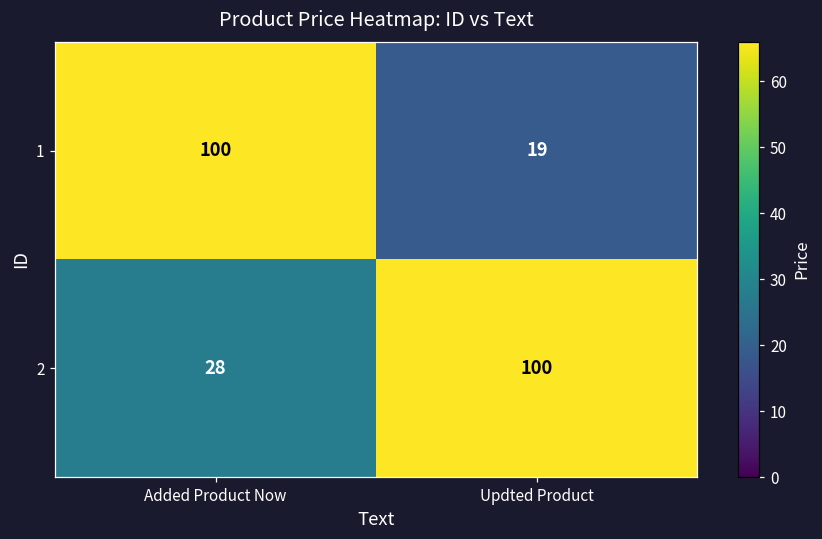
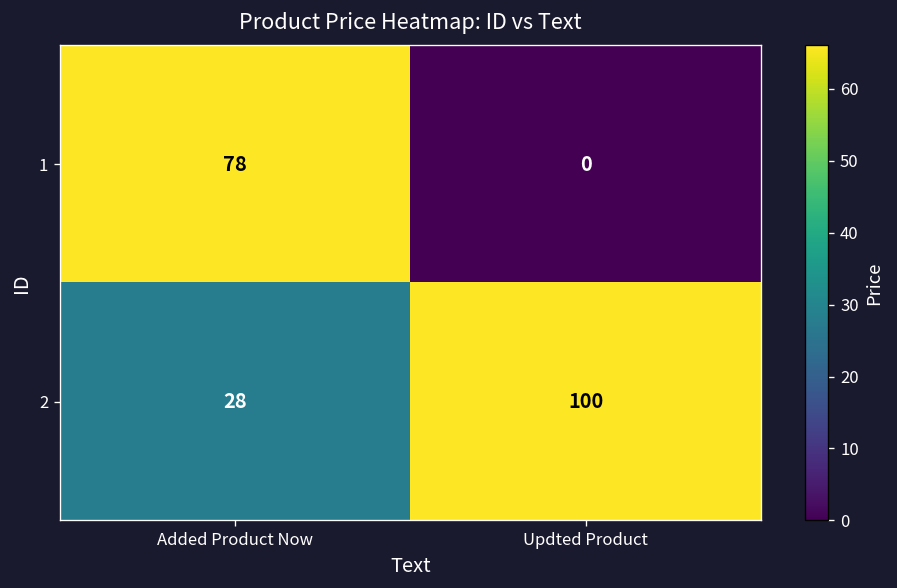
1, Added Product Now: 100 -> 78
1, Updted Product: 19 -> 0
